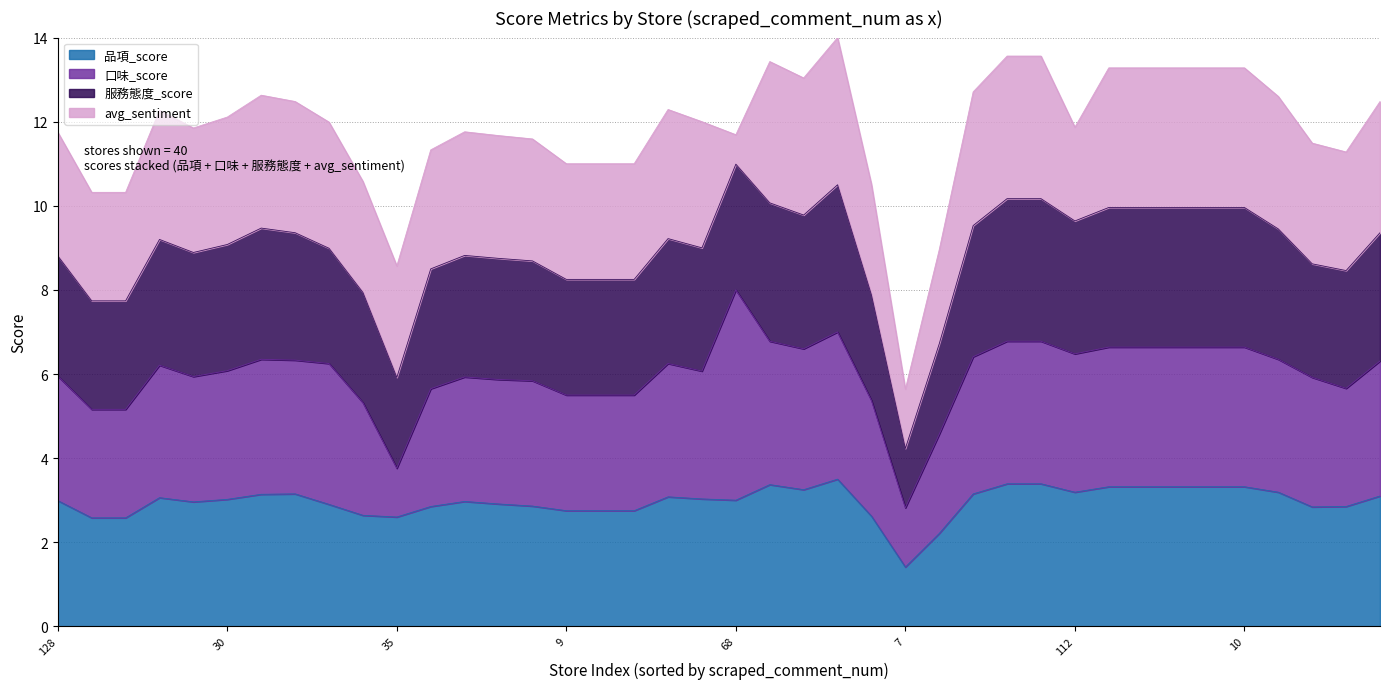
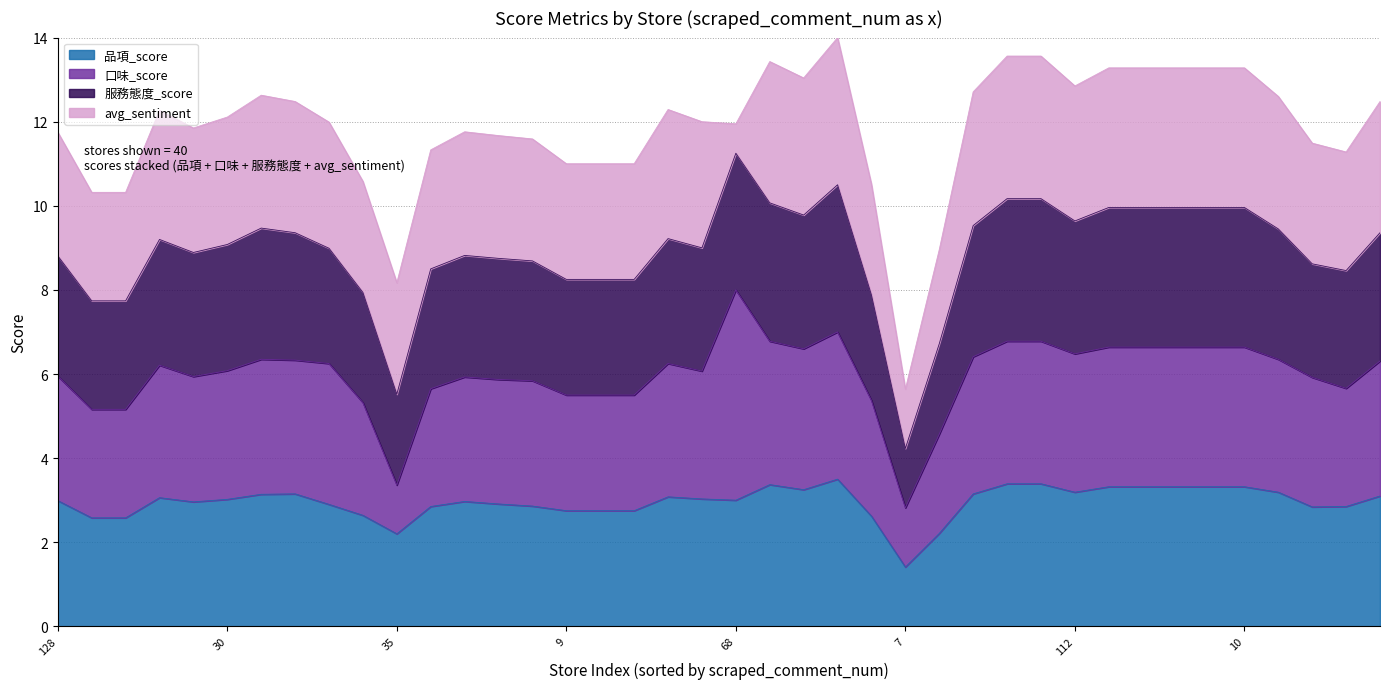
品項_score, 35: 2.6 -> 2.2
服務態度_score, 68: 3.0 -> 3.3
avg_sentiment, 112: 2.2 -> 3.2
